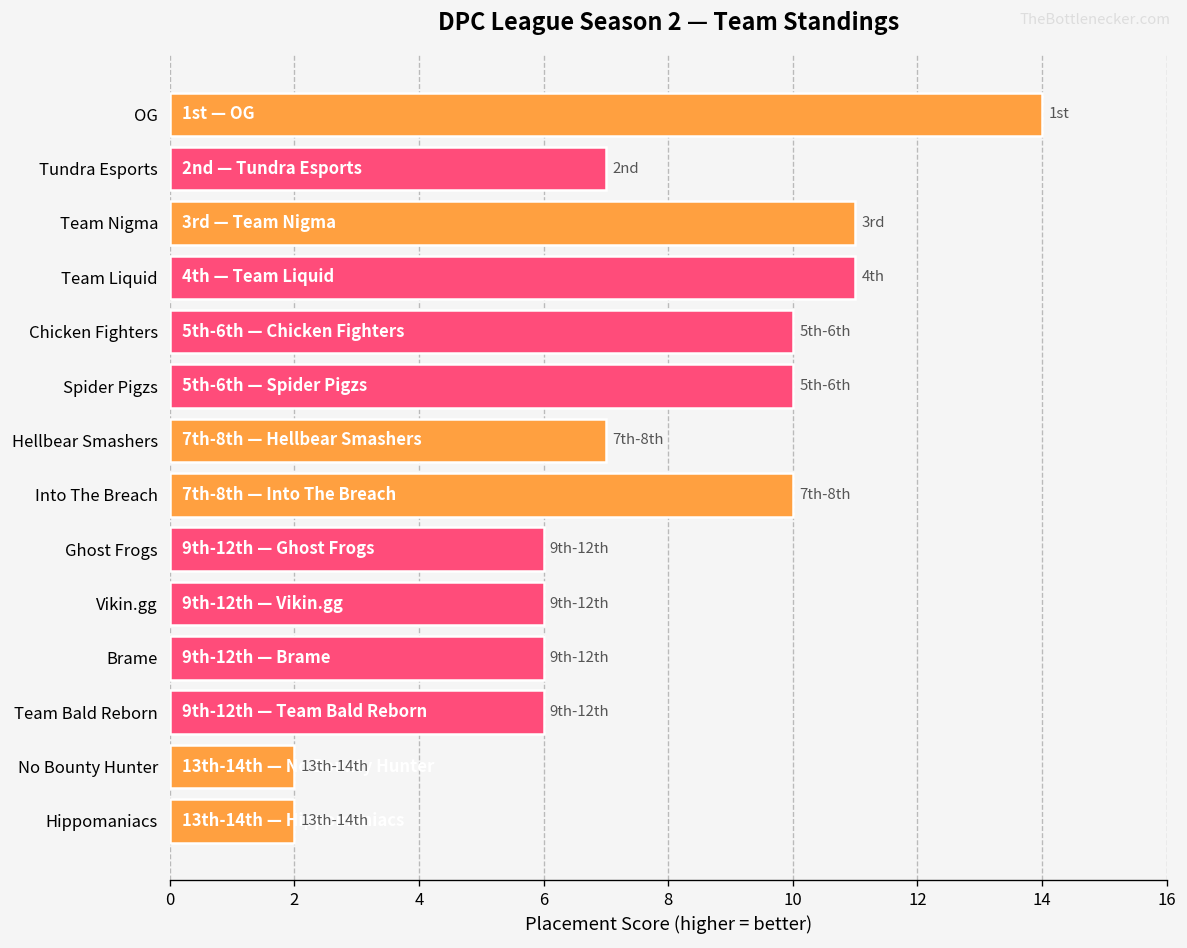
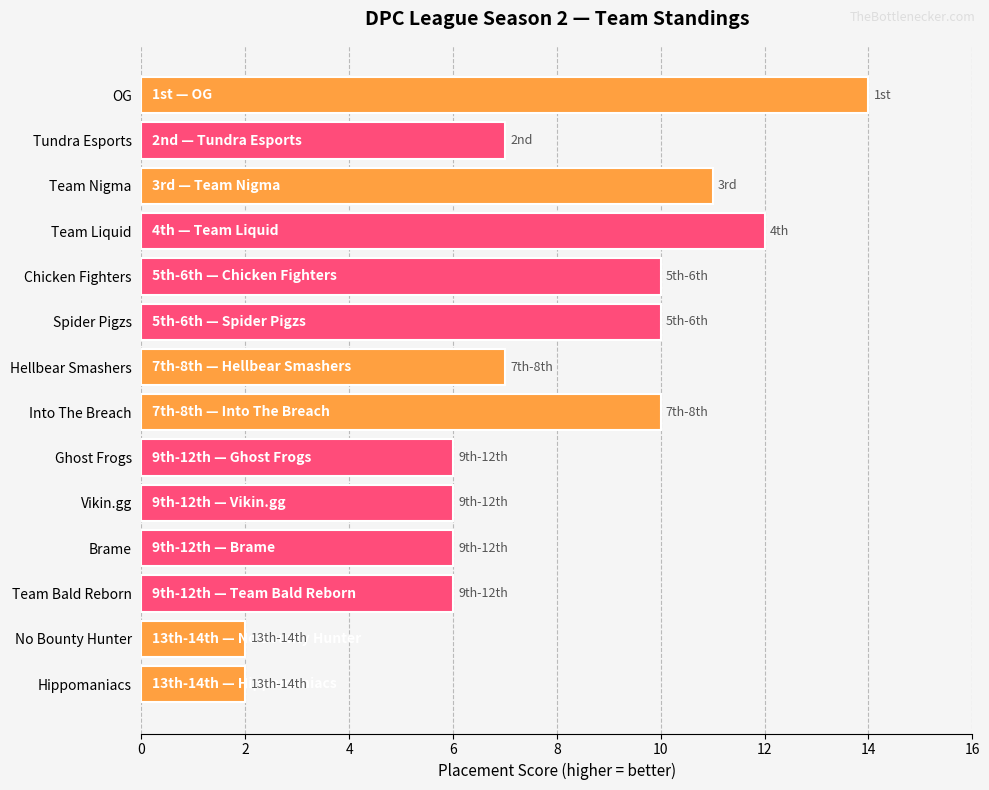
Team Liquid: 11.0 -> 12.0
